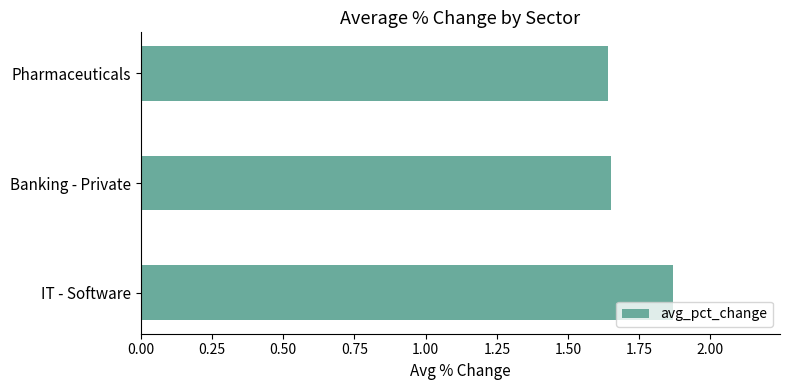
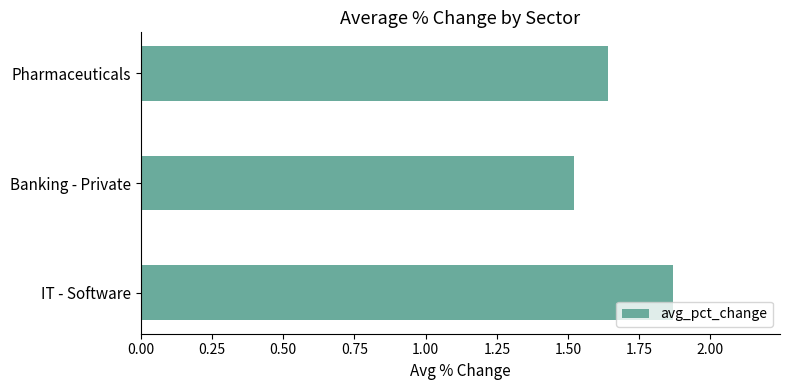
Banking - Private: 1.65 -> 1.52
